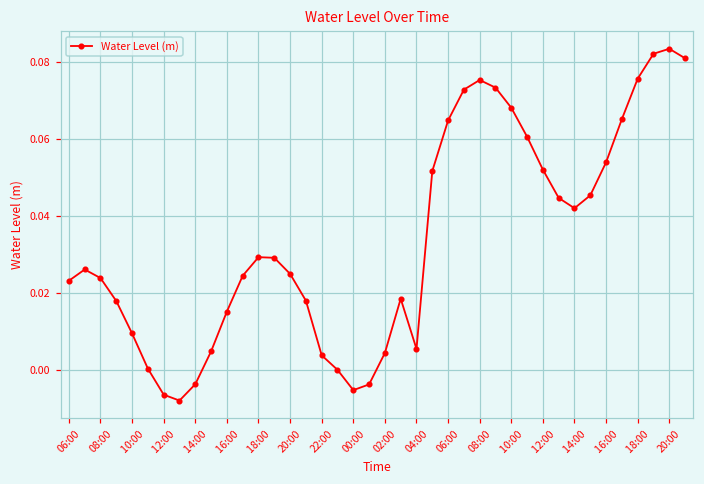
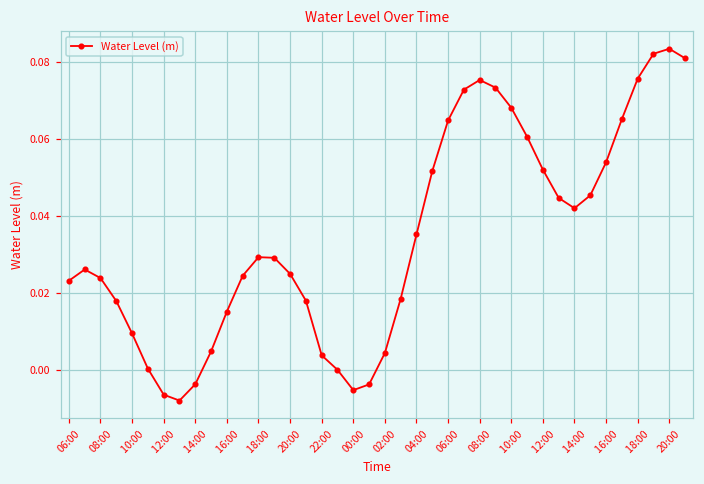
04:00: 0.006 -> 0.035
